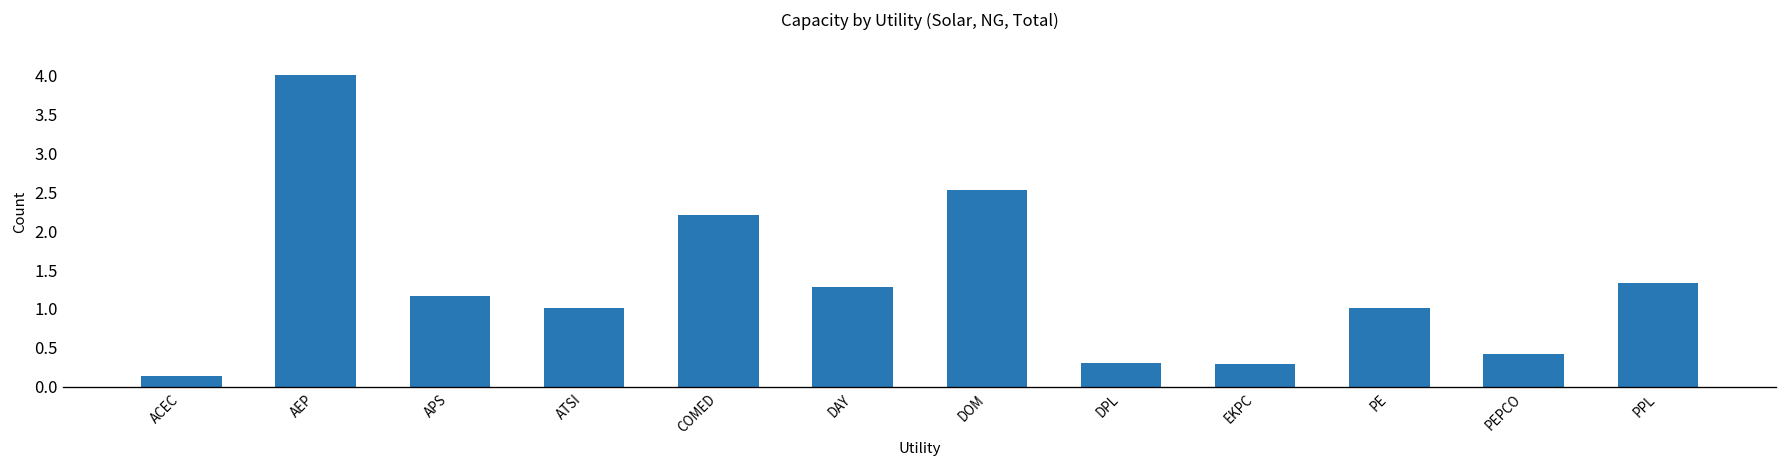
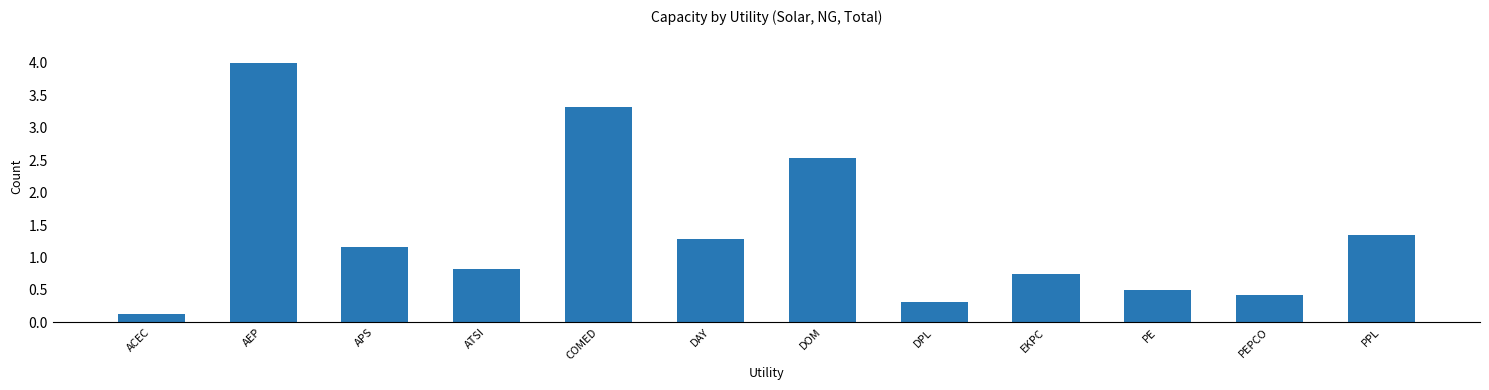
ATSI: 1.0 -> 0.8
COMED: 2.2 -> 3.3
EKPC: 0.3 -> 0.7
PE: 1.0 -> 0.5
